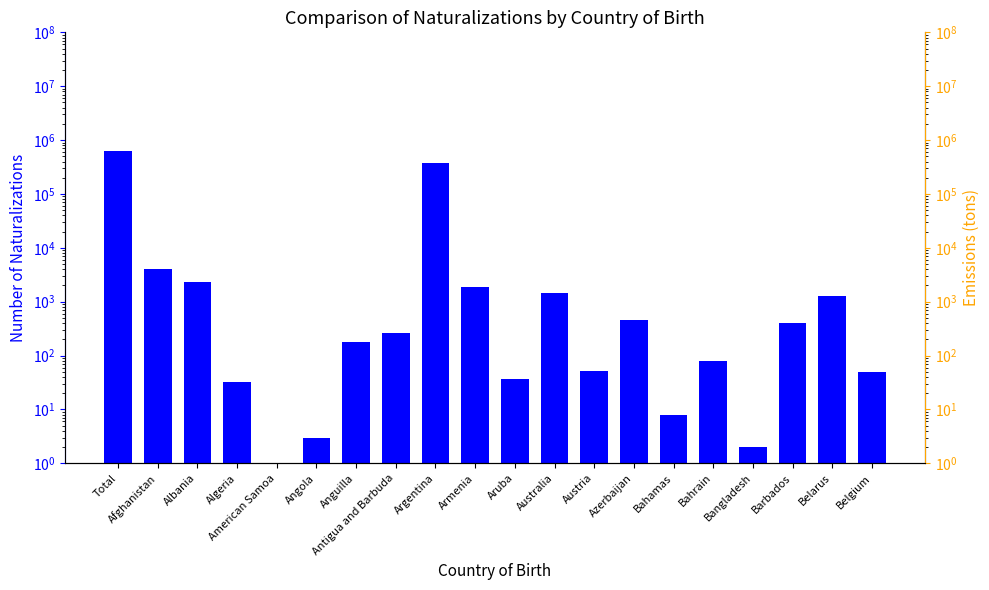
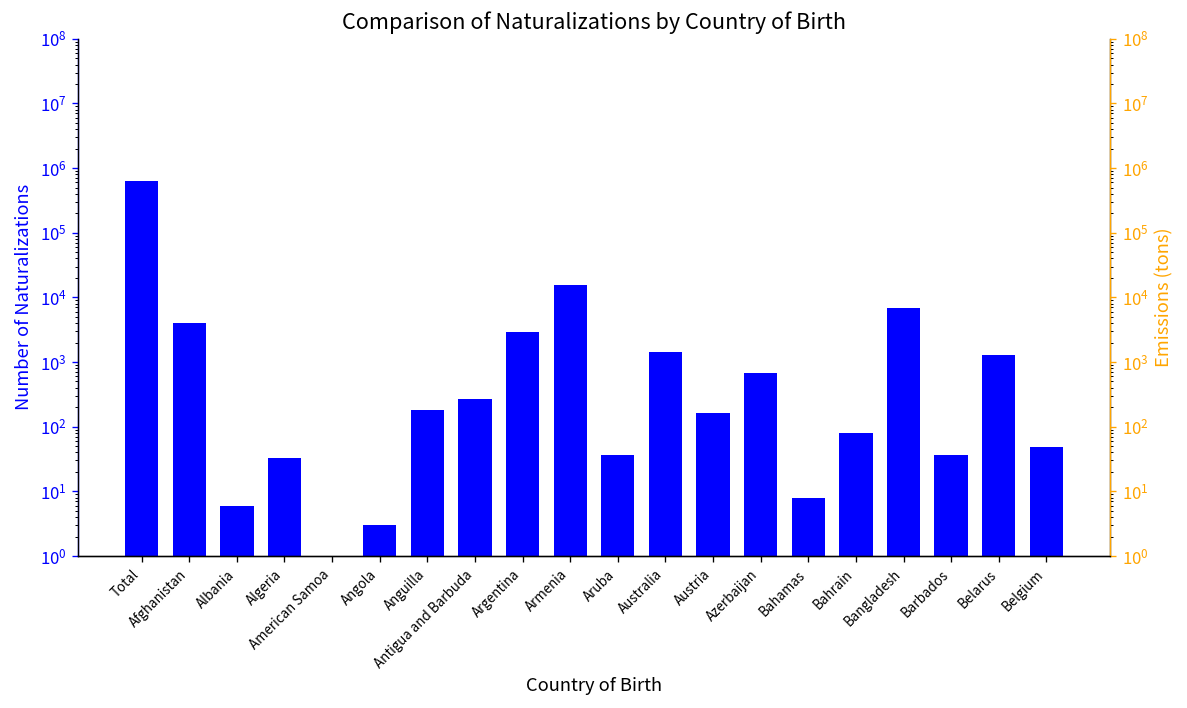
Albania: 2300 -> 6
Argentina: 400000 -> 3000
Armenia: 1900 -> 16000
Austria: 50 -> 160
Azerbaijan: 500 -> 700
Bangladesh: 2 -> 7000
Barbados: 400 -> 40
